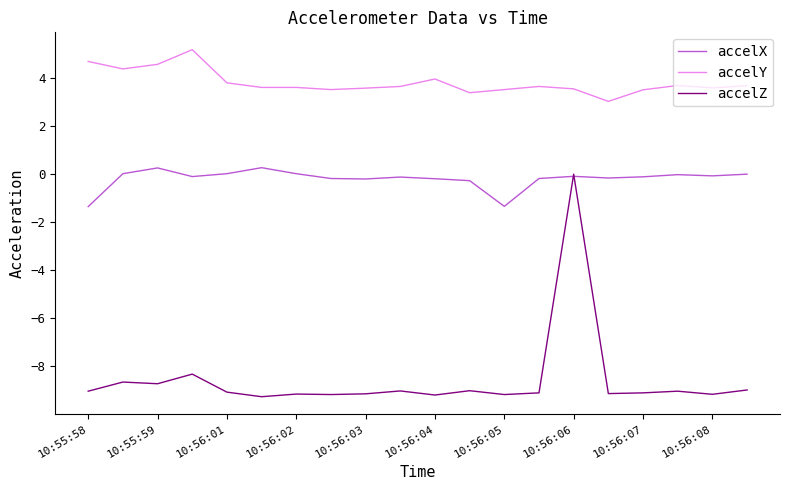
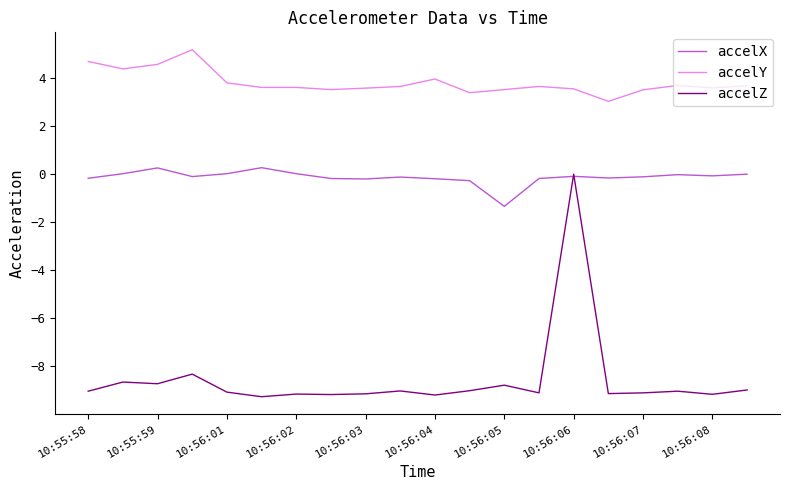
accelX, 10:55:58: -1.4 -> -0.2
accelZ, 10:56:05: -9.2 -> -8.8
